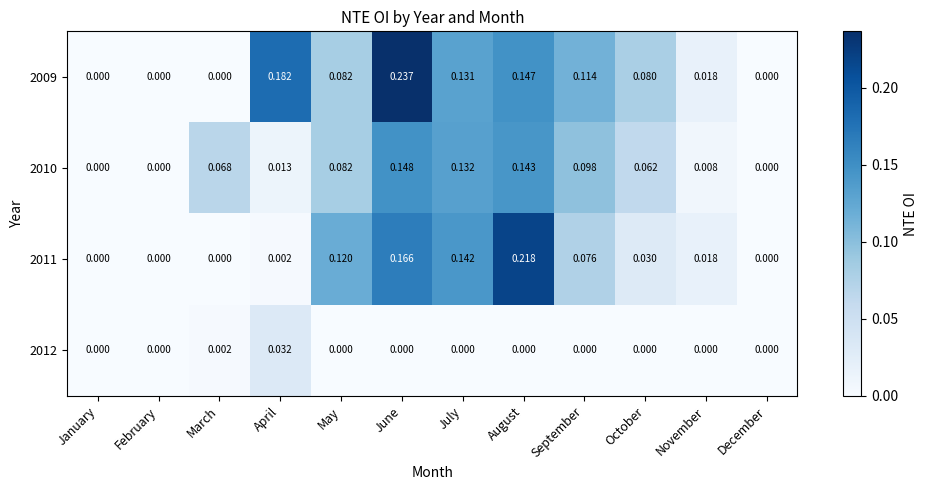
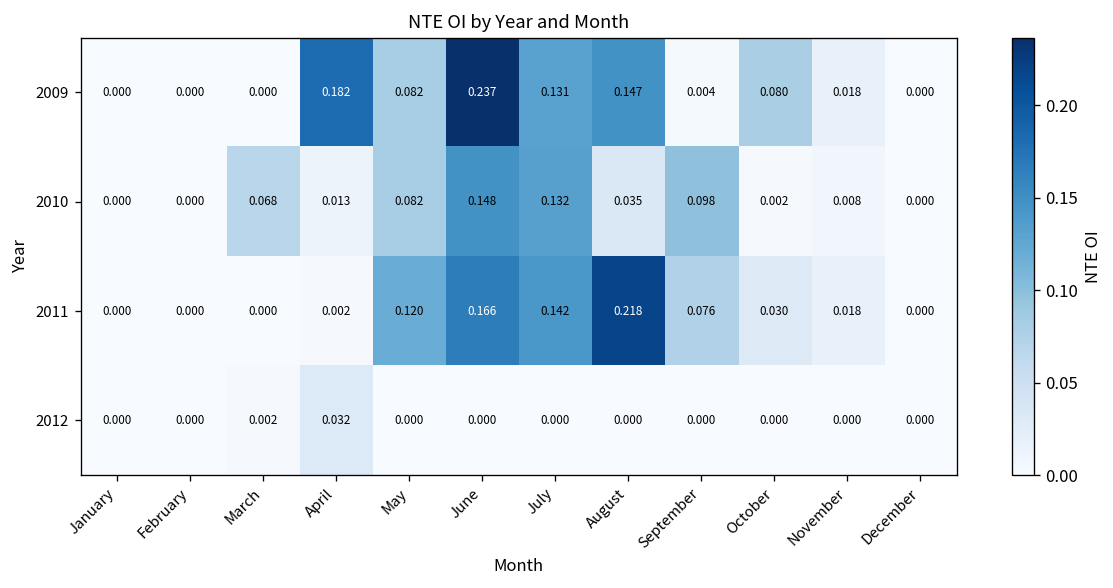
2009, September: 0.114 -> 0.004
2010, August: 0.143 -> 0.035
2010, October: 0.062 -> 0.002
